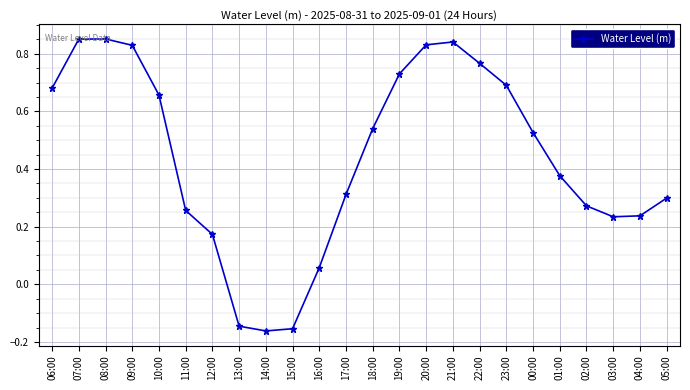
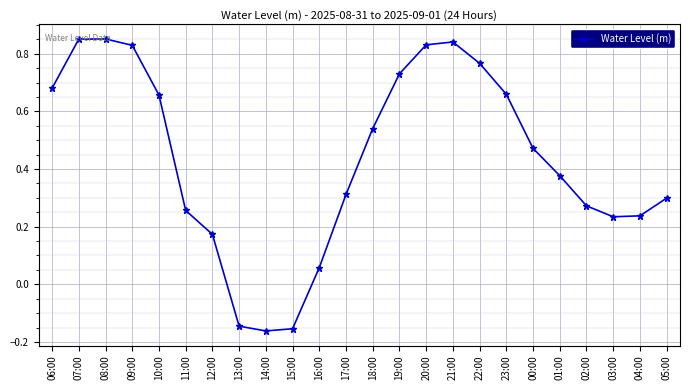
23:00: 0.69 -> 0.66
00:00: 0.53 -> 0.47
